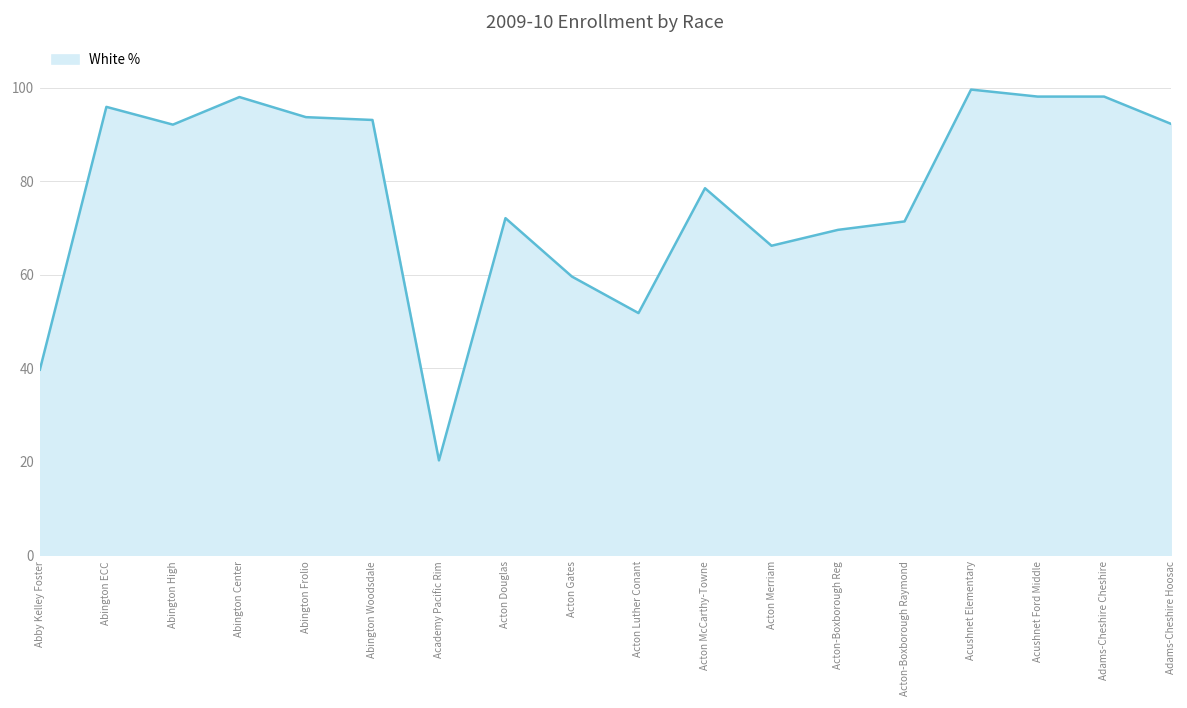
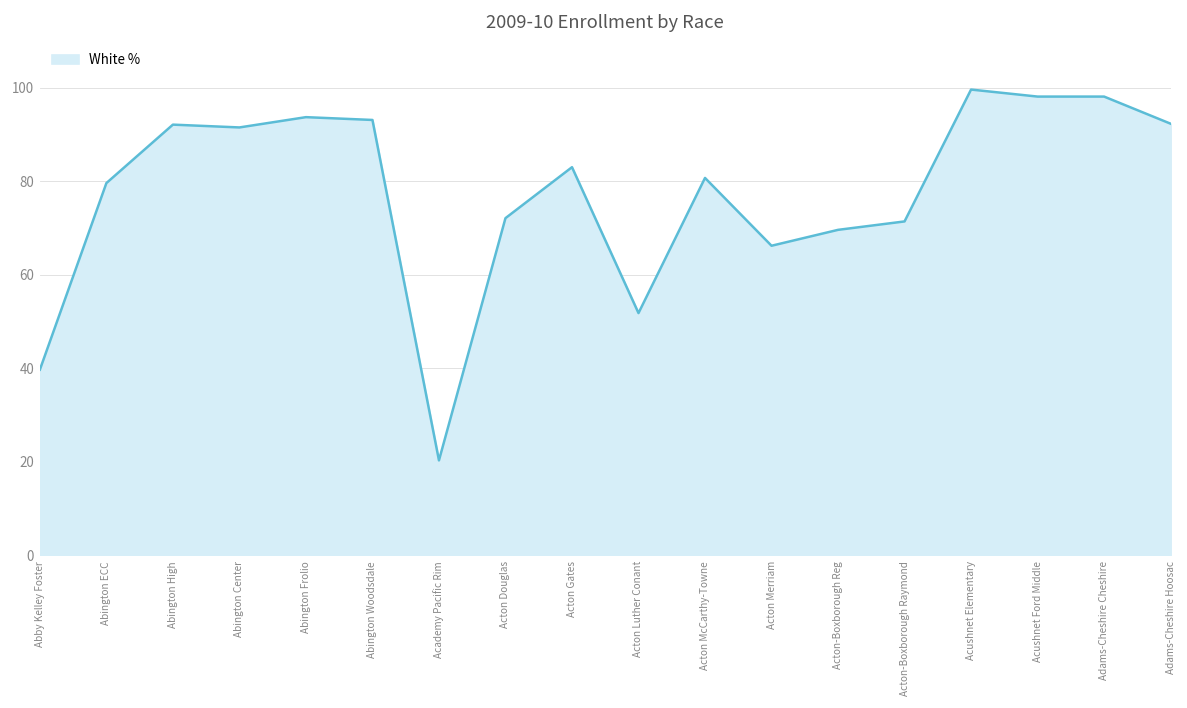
Abington ECC: 96 -> 80
Abington Center: 98 -> 92
Acton Gates: 60 -> 83
Acton McCarthy-Towne: 79 -> 81
